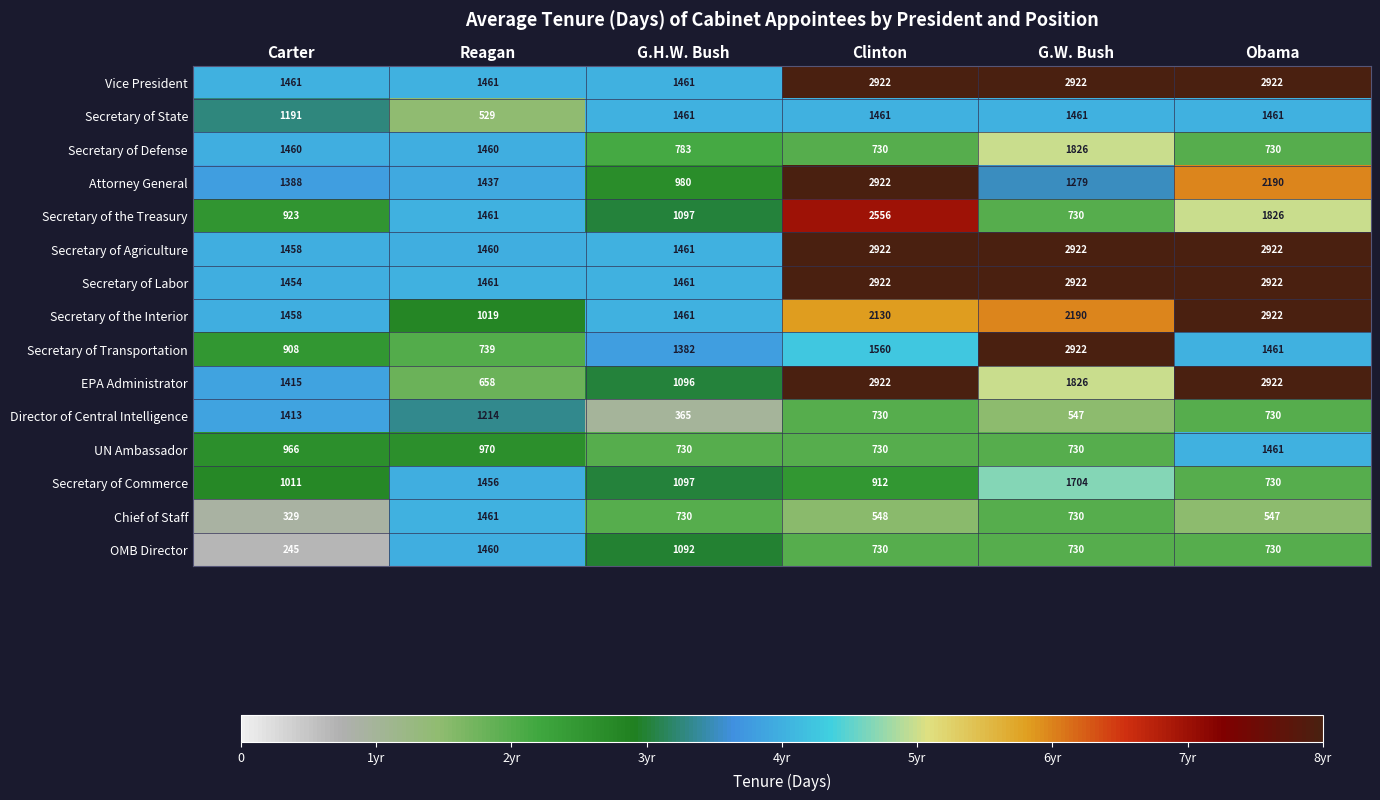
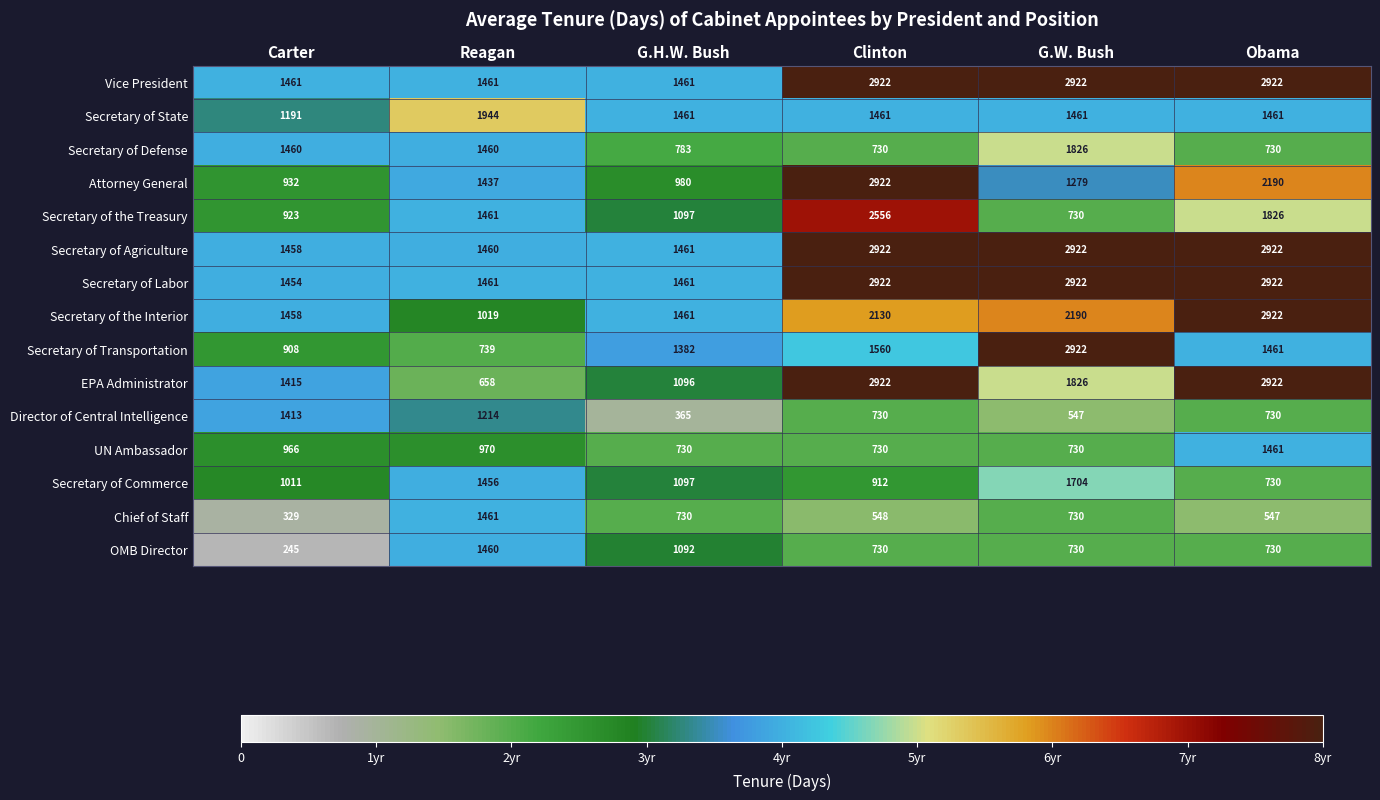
Secretary of State, Reagan: 529 -> 1944
Attorney General, Carter: 1388 -> 932
